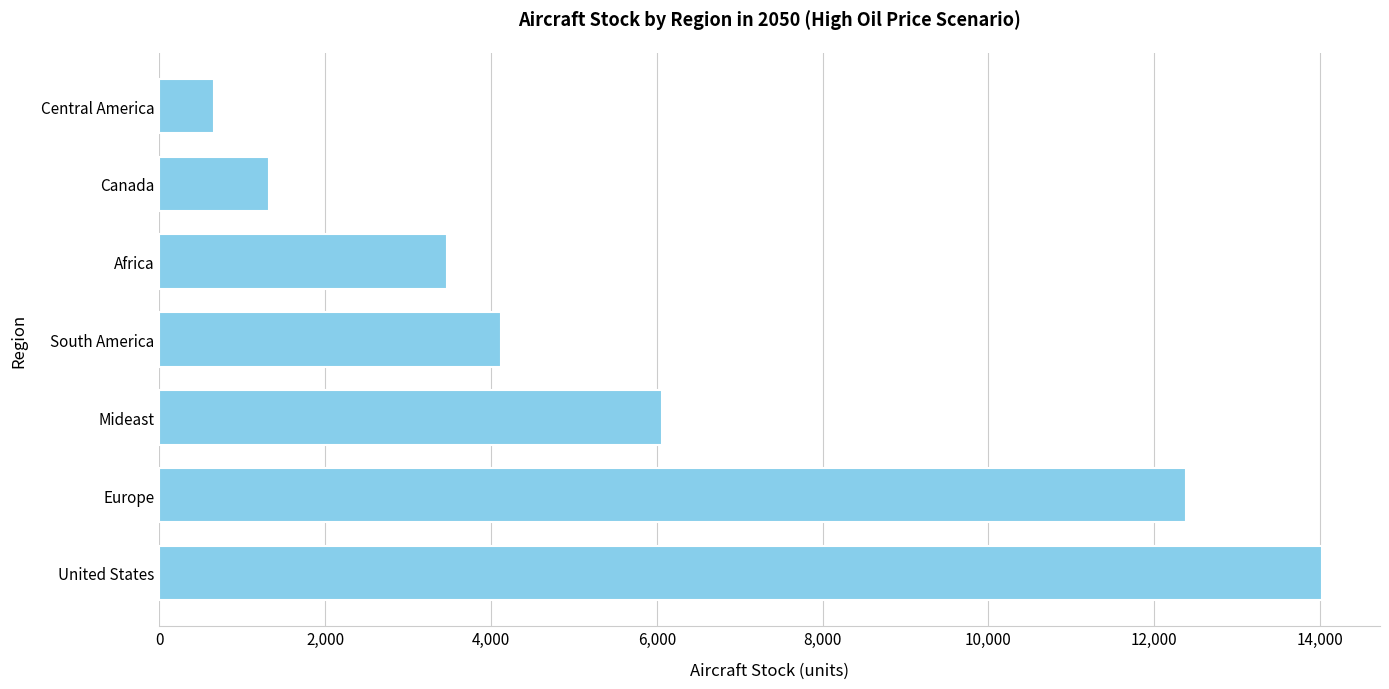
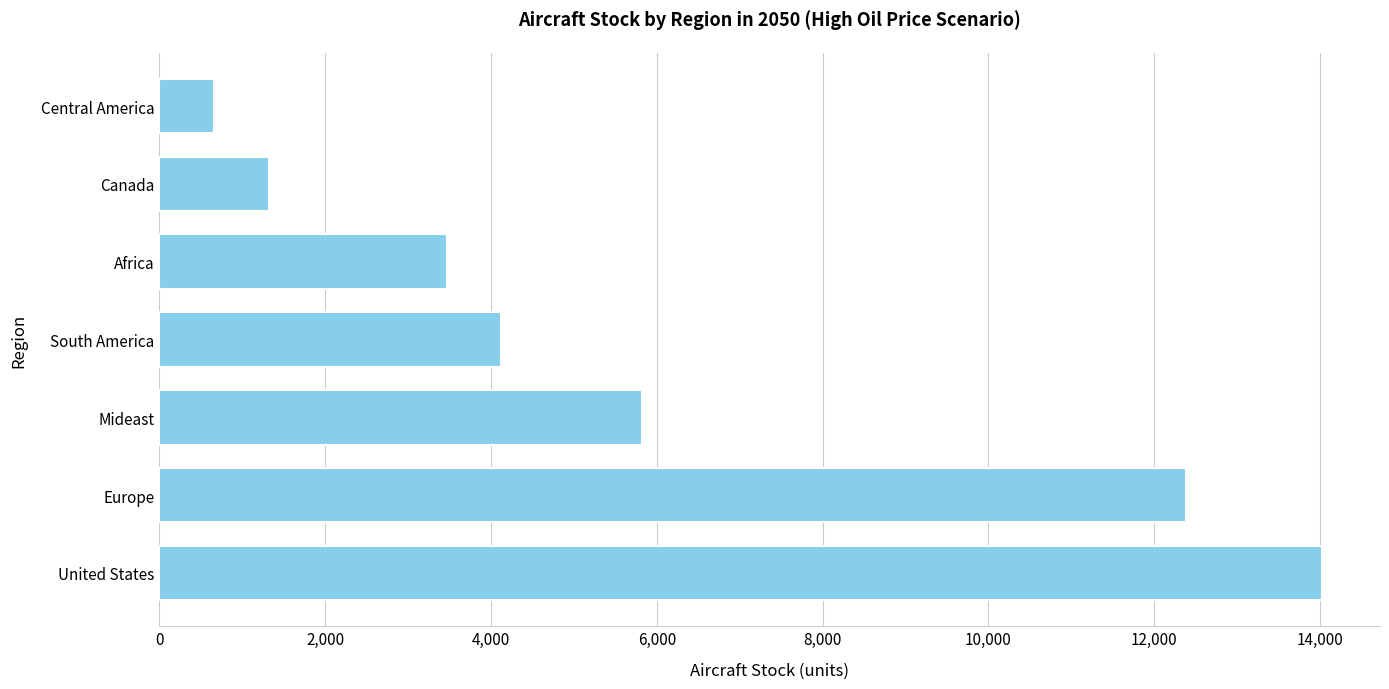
Mideast: 6,100 -> 5,800
